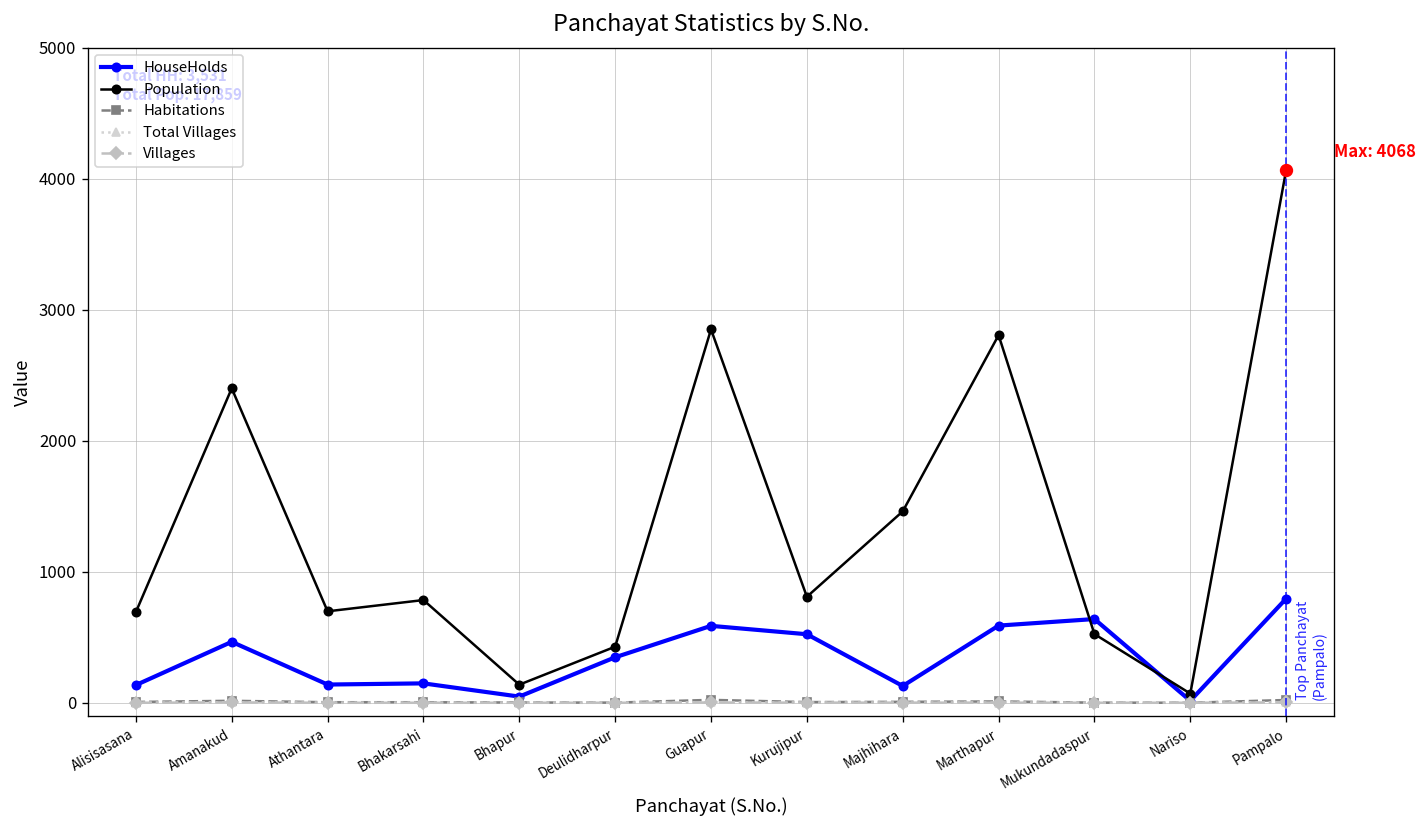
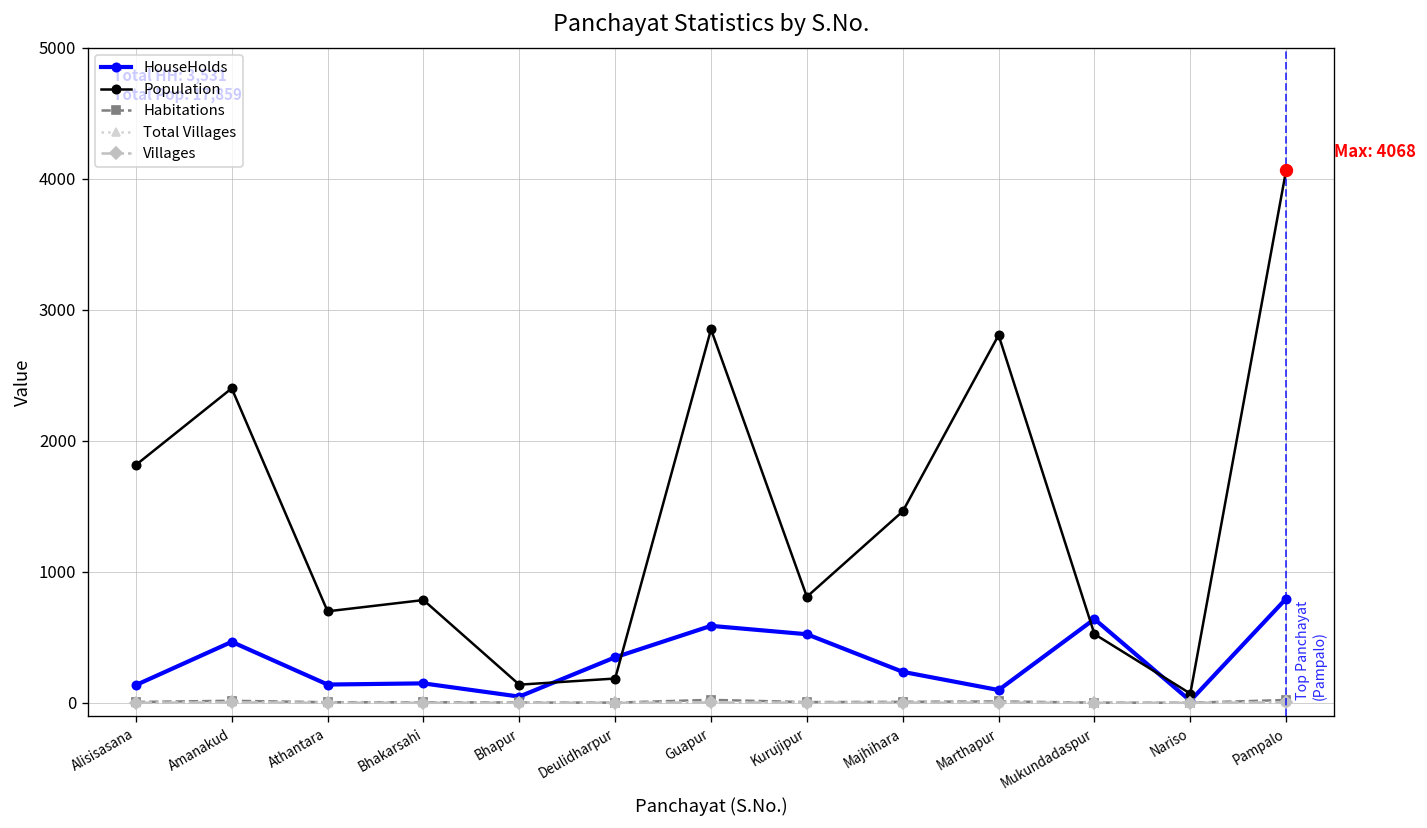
Population, Alisisasana: 690 -> 1820
Population, Deulidharpur: 430 -> 190
HouseHolds, Majhihara: 130 -> 240
HouseHolds, Marthapur: 590 -> 100
